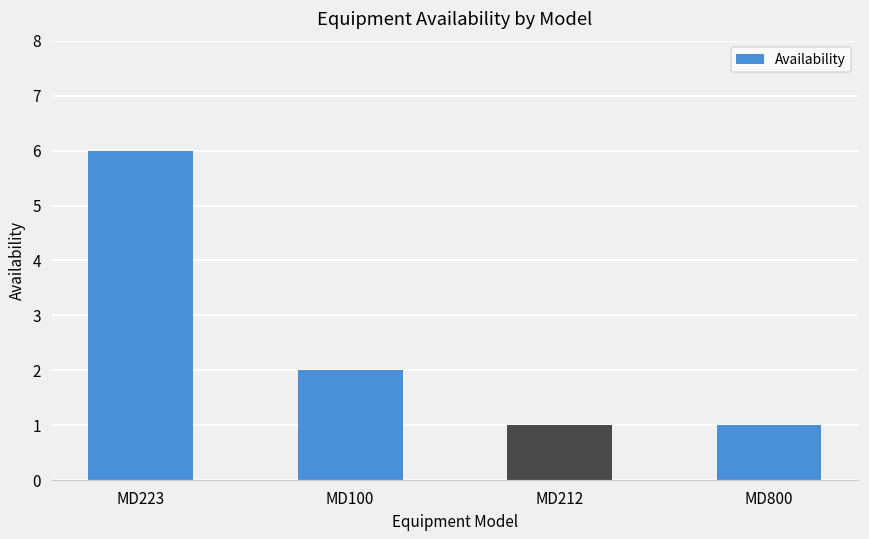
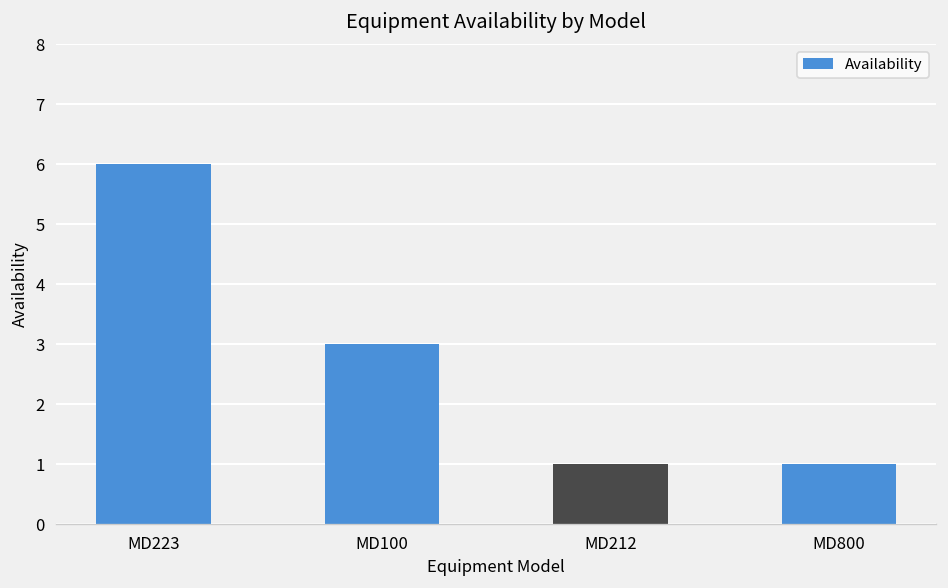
MD100: 2 -> 3
